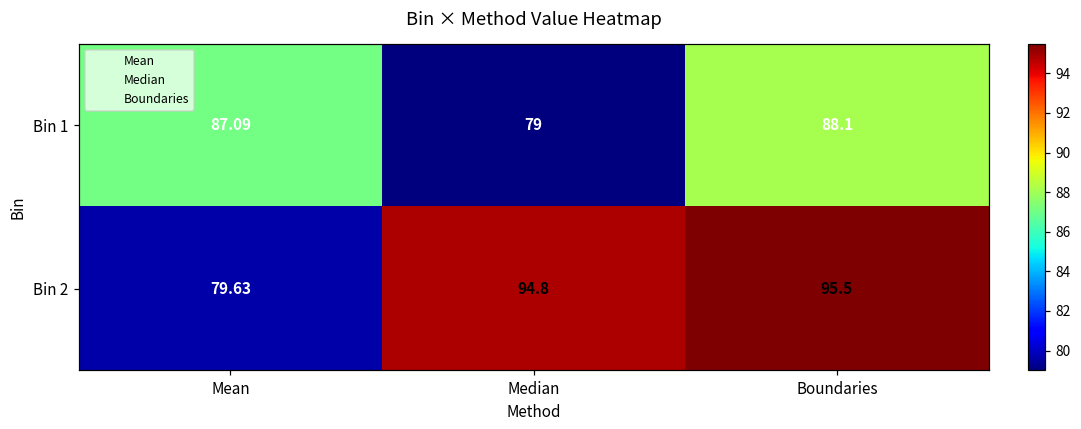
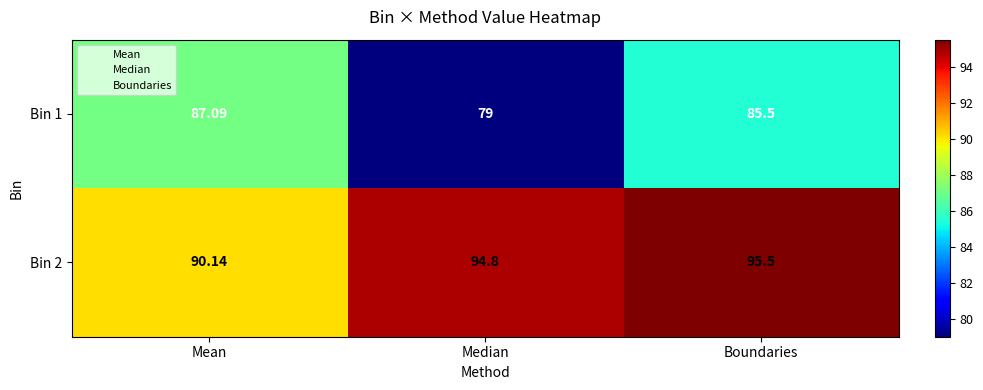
Bin 1, Boundaries: 88.1 -> 85.5
Bin 2, Mean: 79.63 -> 90.14
